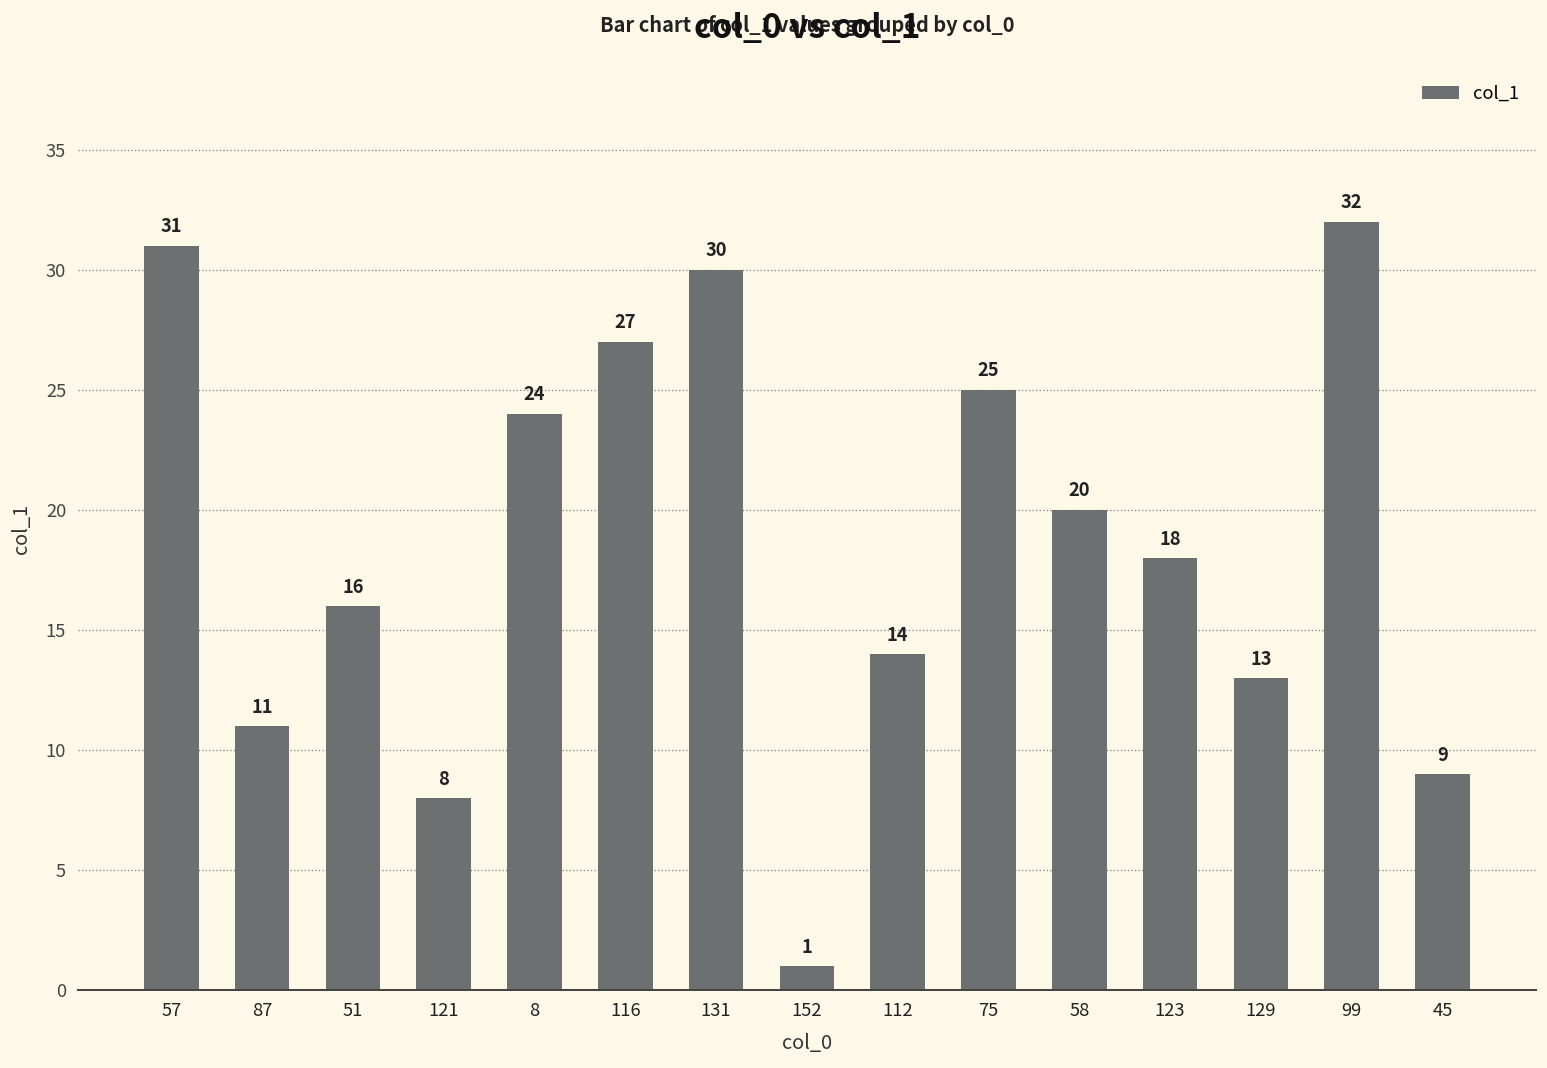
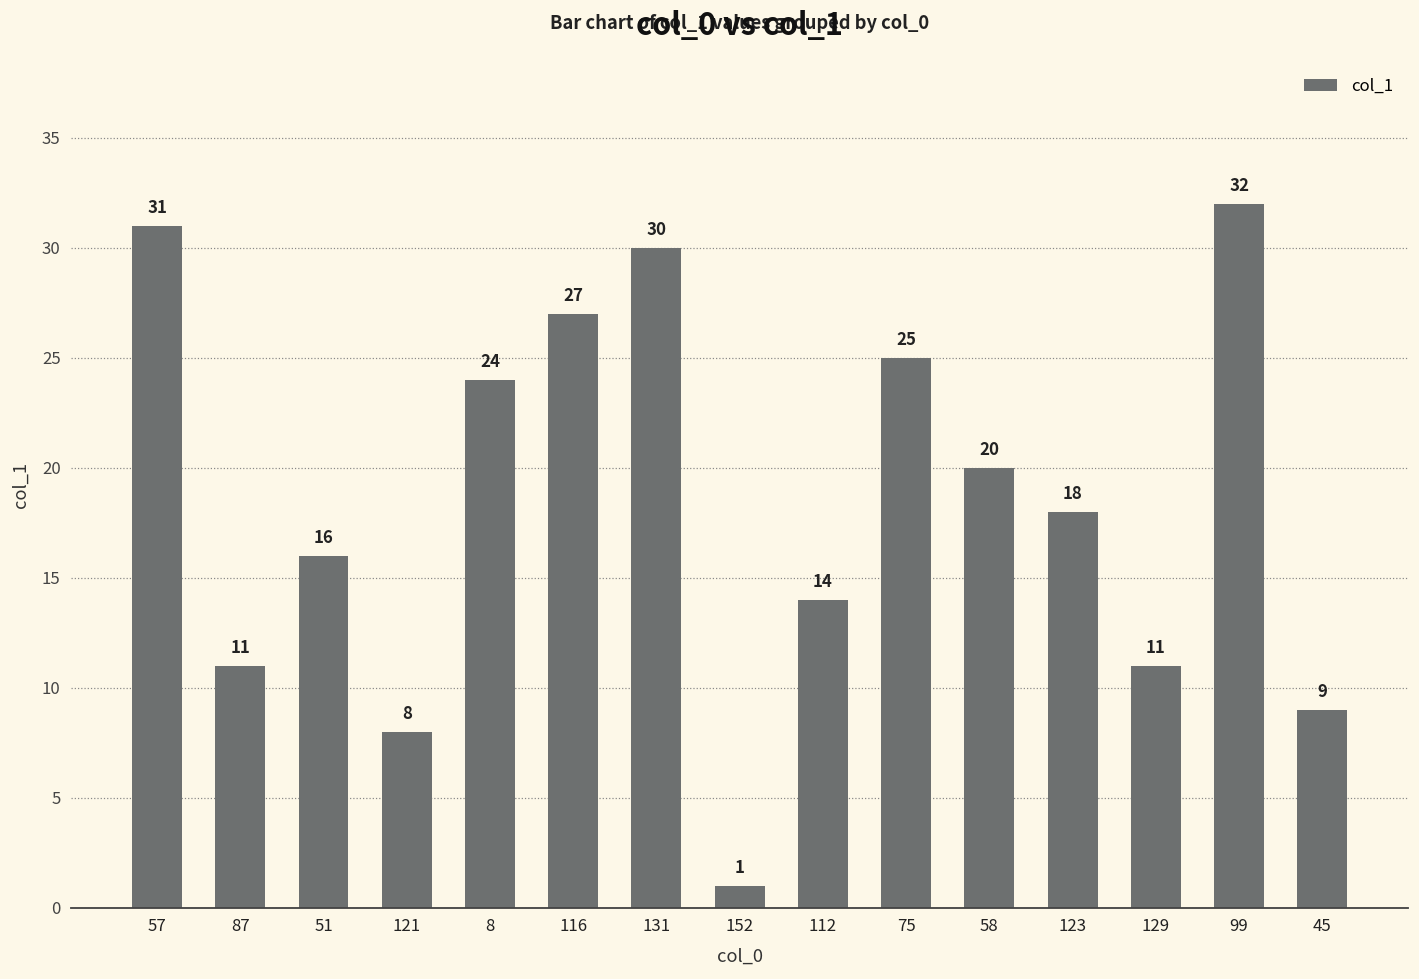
129: 13 -> 11
